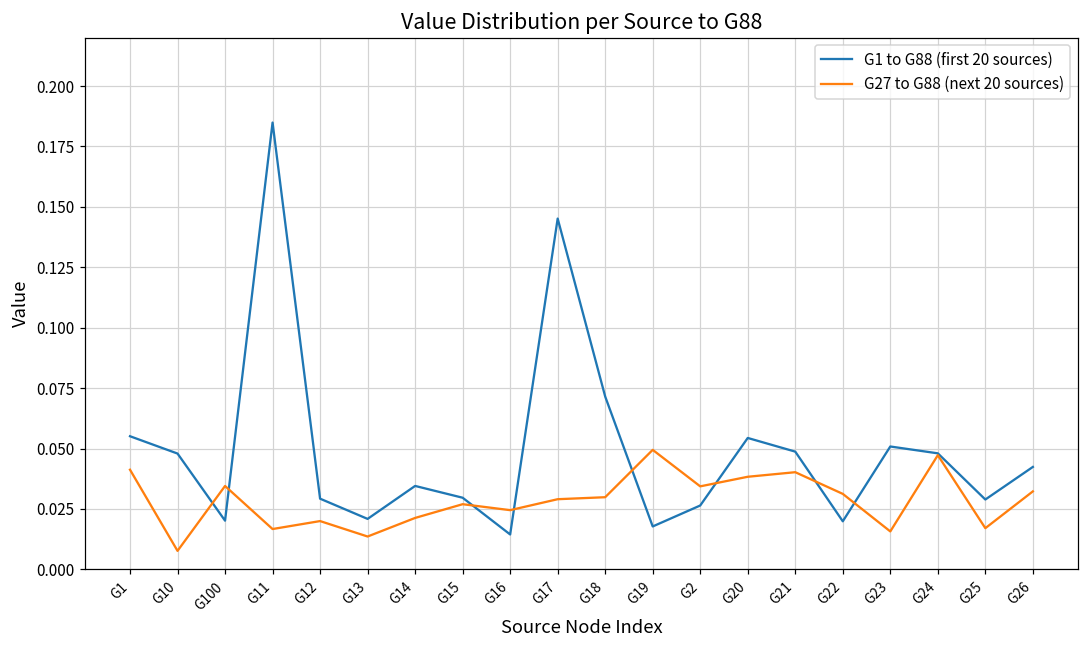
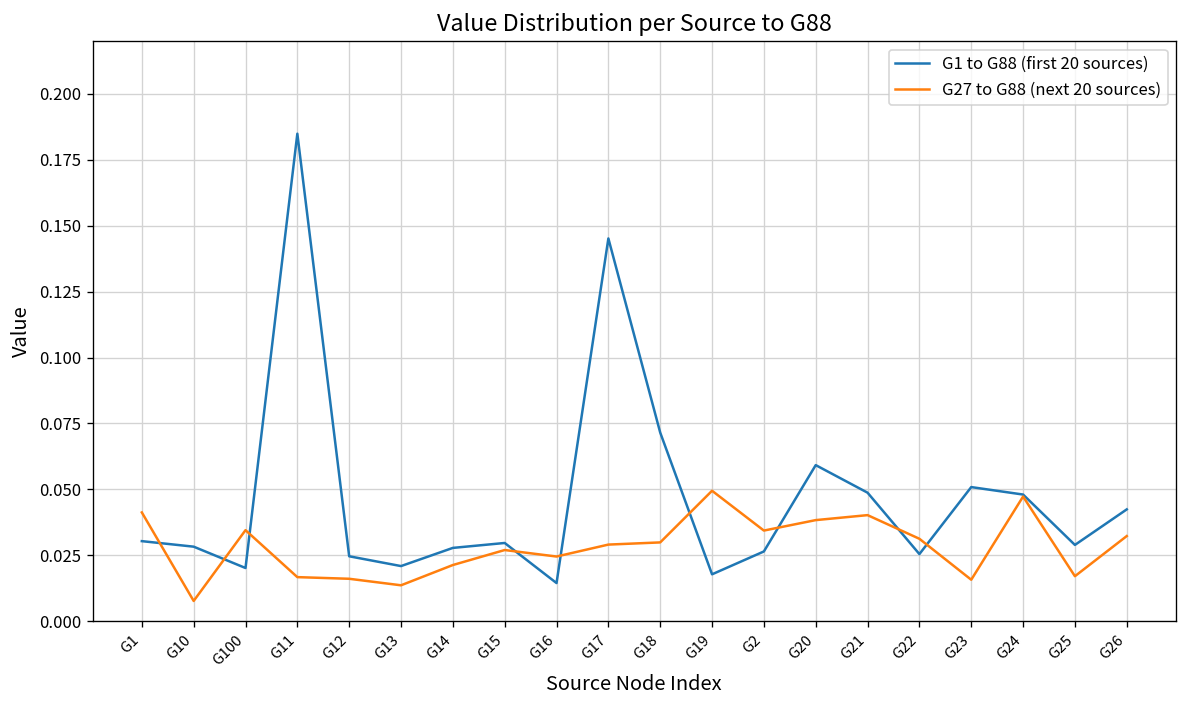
G1 to G88 (first 20 sources), G1: 0.055 -> 0.030
G1 to G88 (first 20 sources), G10: 0.048 -> 0.028
G1 to G88 (first 20 sources), G12: 0.029 -> 0.025
G27 to G88 (next 20 sources), G12: 0.020 -> 0.016
G1 to G88 (first 20 sources), G14: 0.035 -> 0.028
G1 to G88 (first 20 sources), G20: 0.054 -> 0.059
G1 to G88 (first 20 sources), G22: 0.020 -> 0.025
